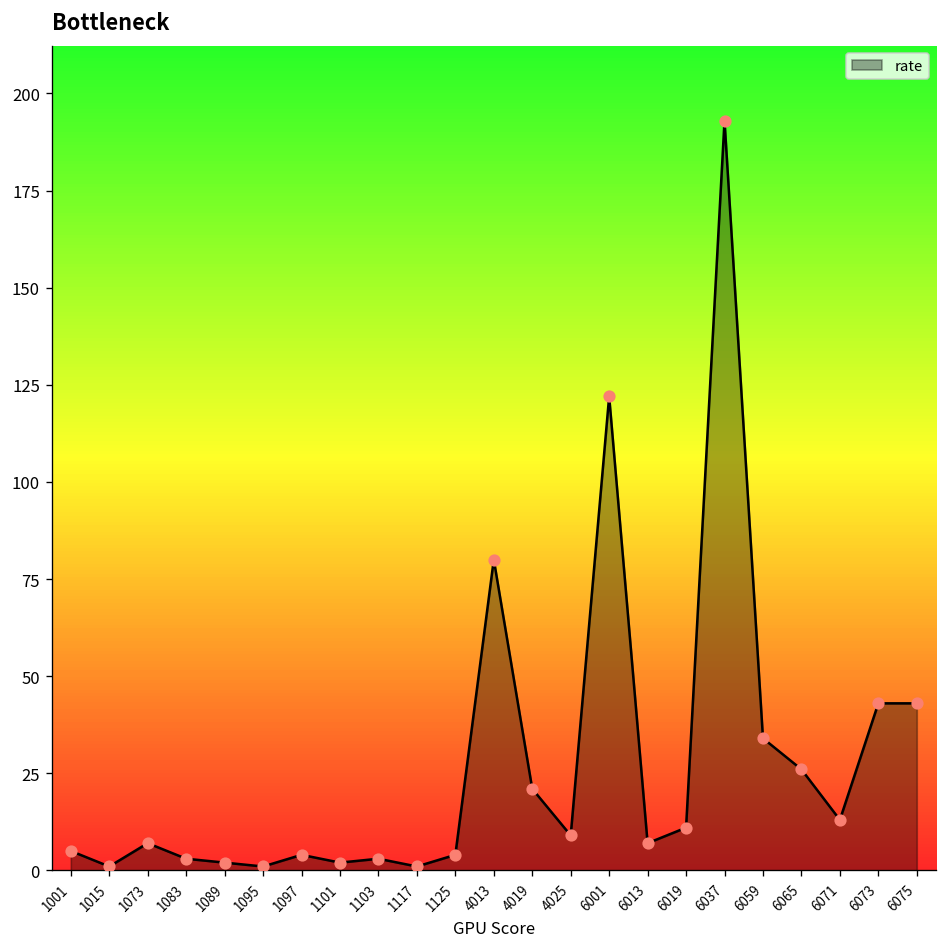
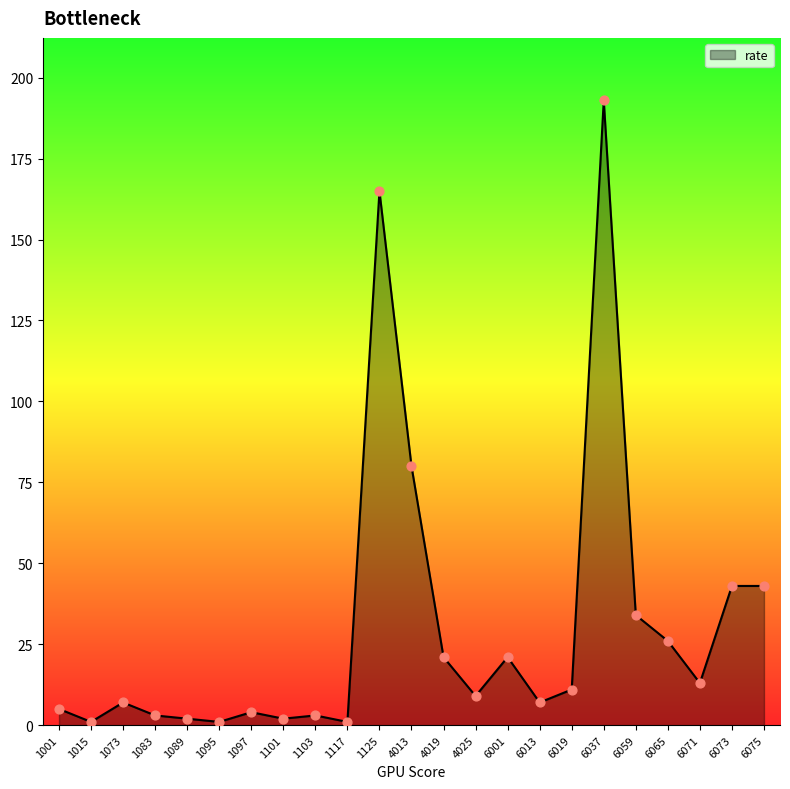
1125: 4 -> 165
6001: 122 -> 21
